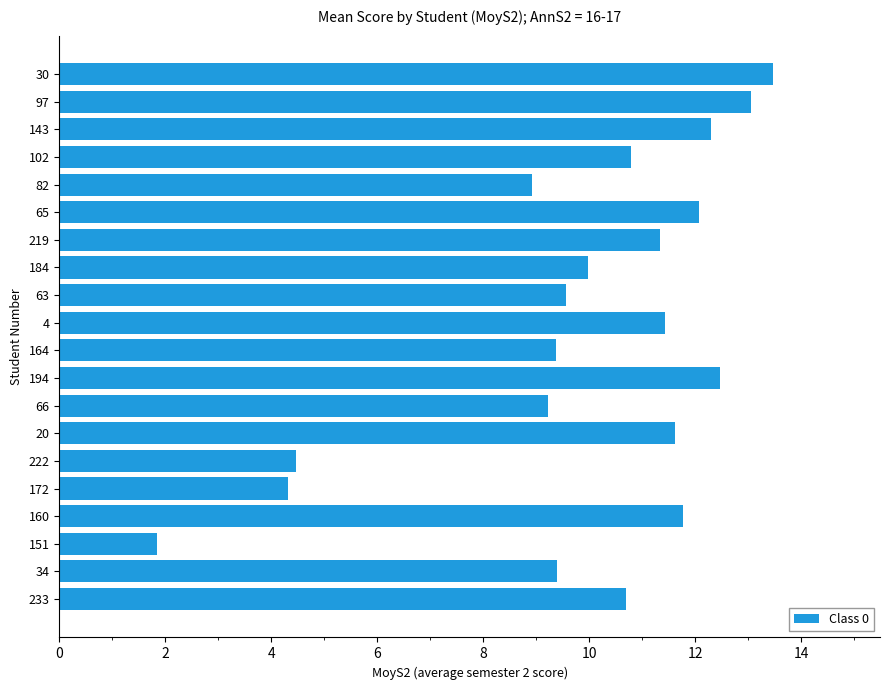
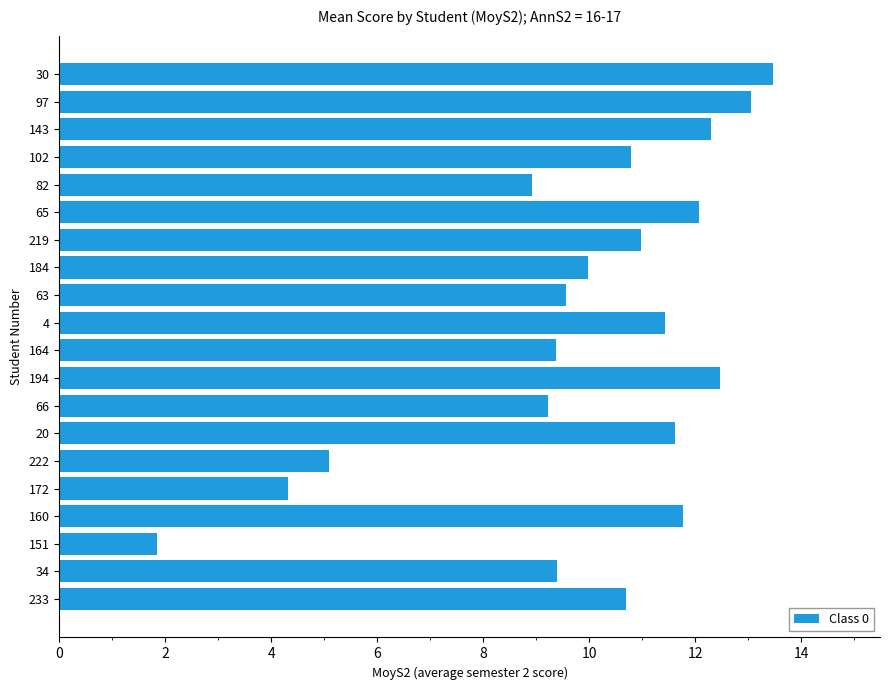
219: 11.3 -> 11.0
222: 4.5 -> 5.1
